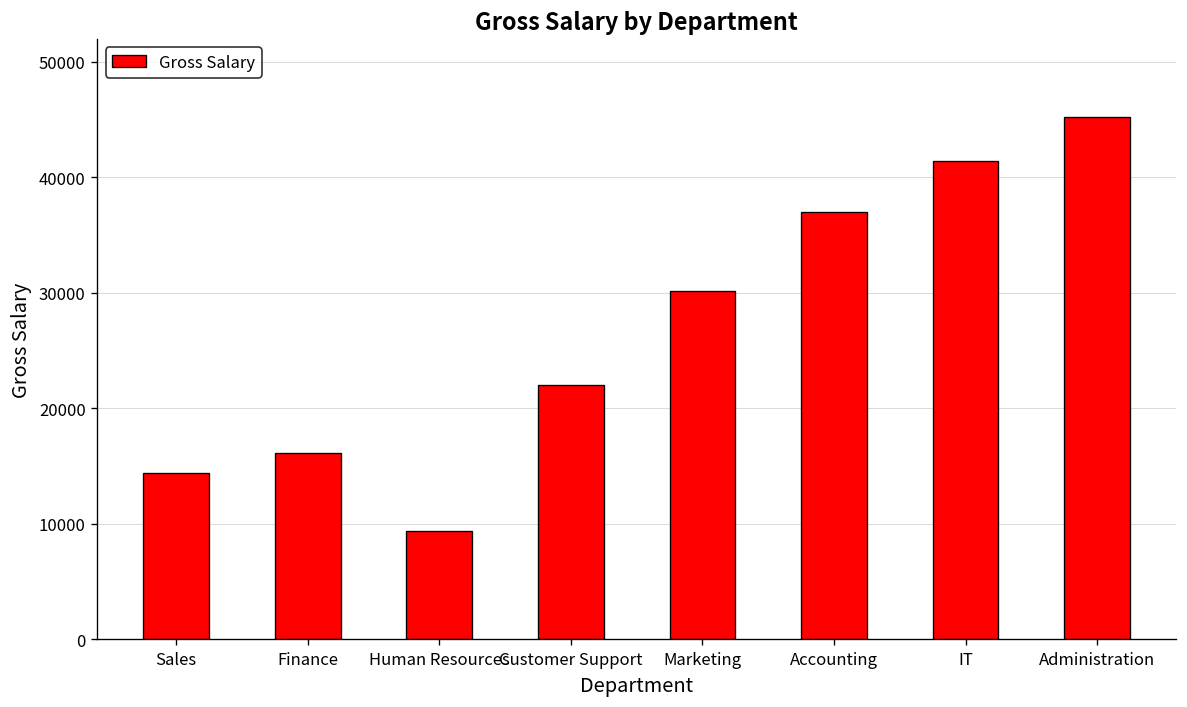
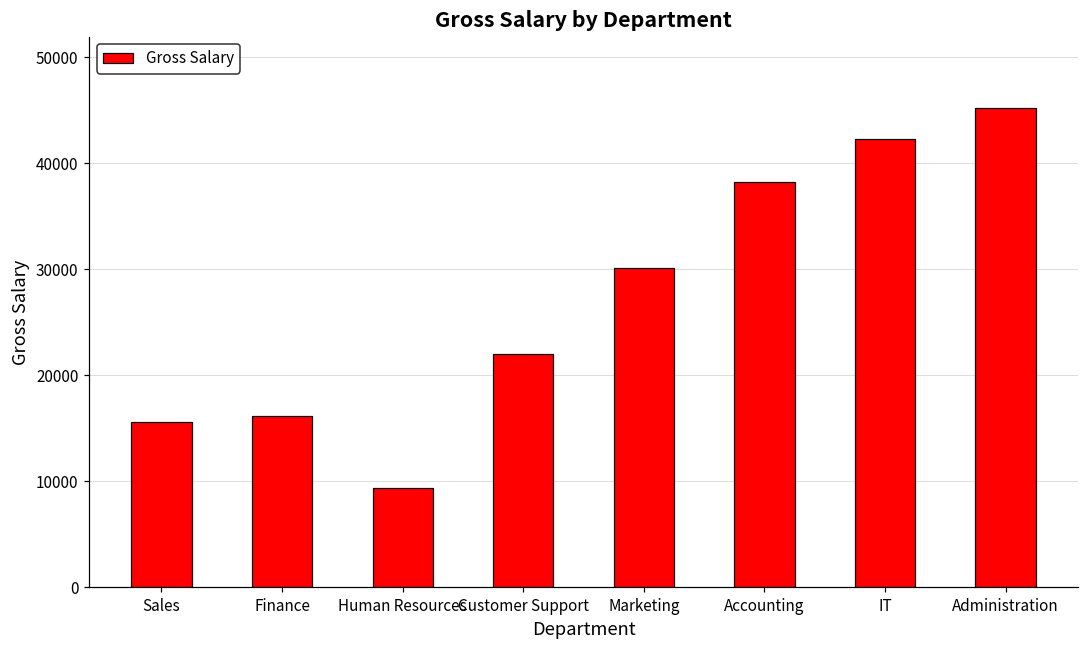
Sales: 14000 -> 16000
Accounting: 37000 -> 38000
IT: 41000 -> 42000
